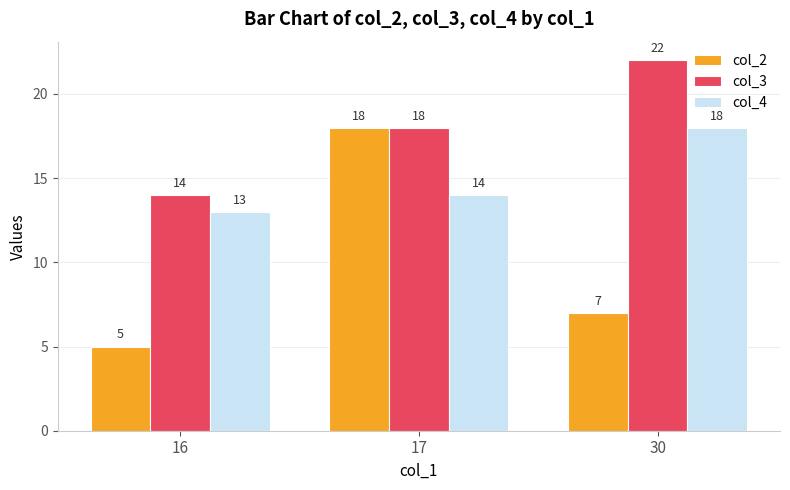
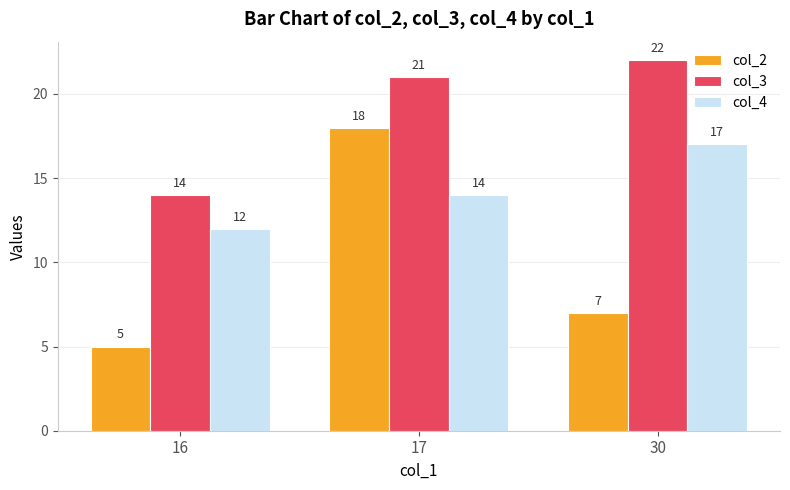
col_4, 16: 13 -> 12
col_3, 17: 18 -> 21
col_4, 30: 18 -> 17
